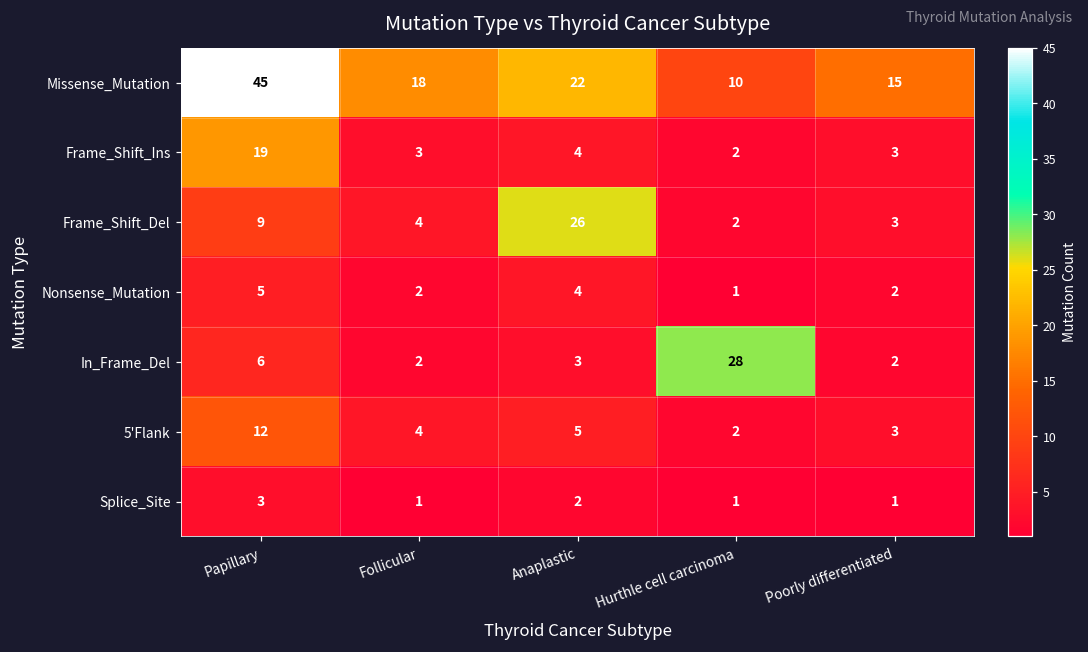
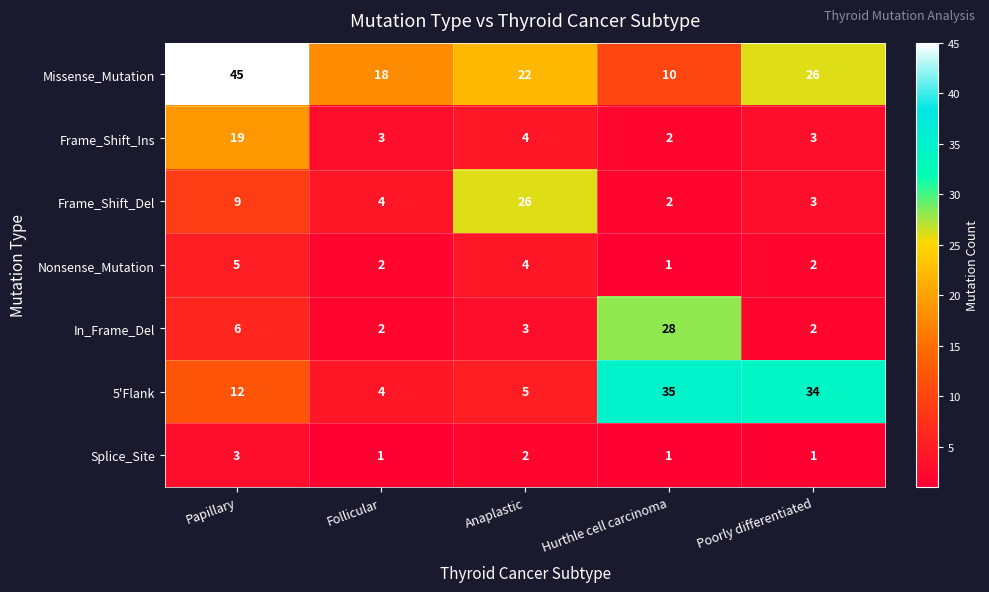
Missense_Mutation, Poorly differentiated: 15 -> 26
5'Flank, Hurthle cell carcinoma: 2 -> 35
5'Flank, Poorly differentiated: 3 -> 34
